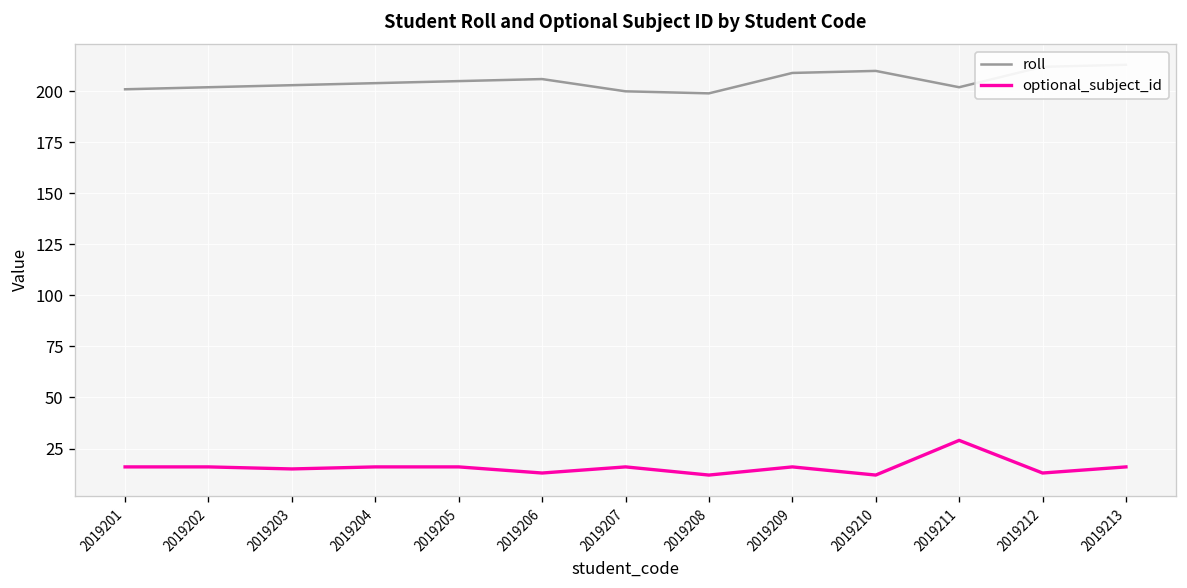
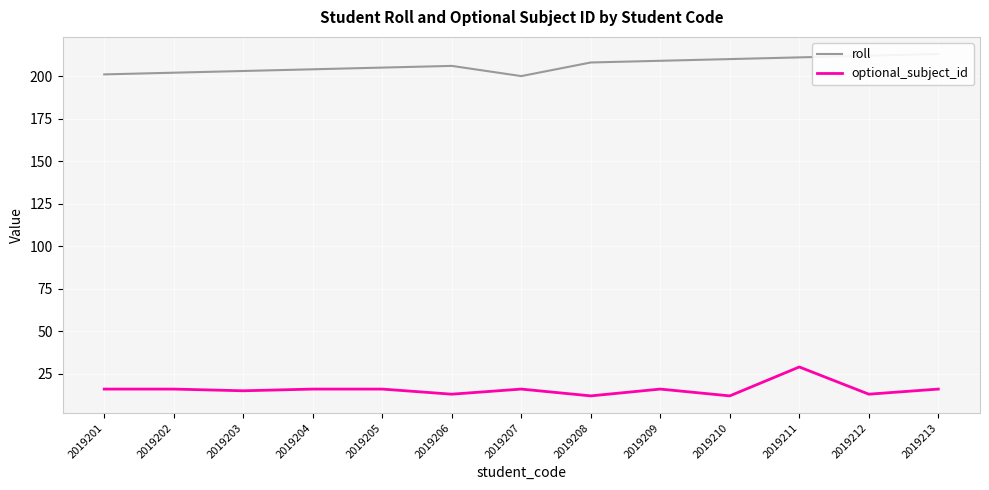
roll, 2019208: 199 -> 208
roll, 2019211: 202 -> 211
